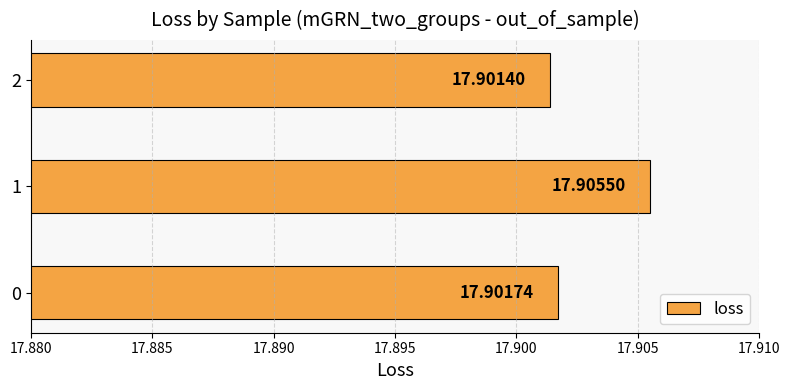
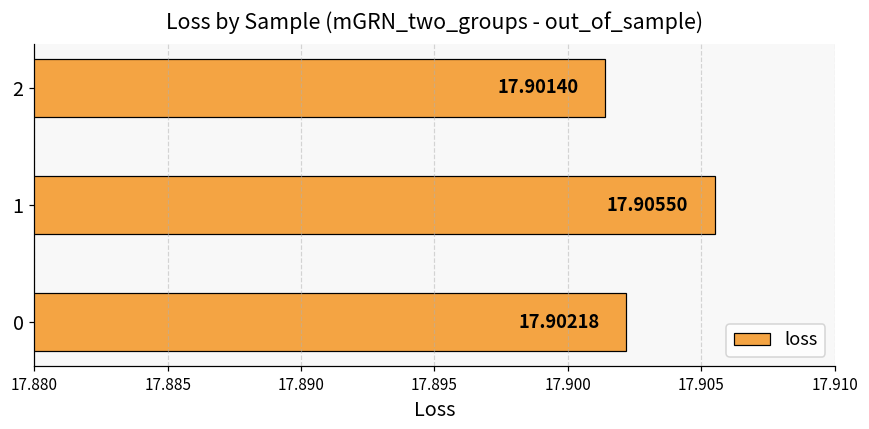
0: 17.90174 -> 17.90218
